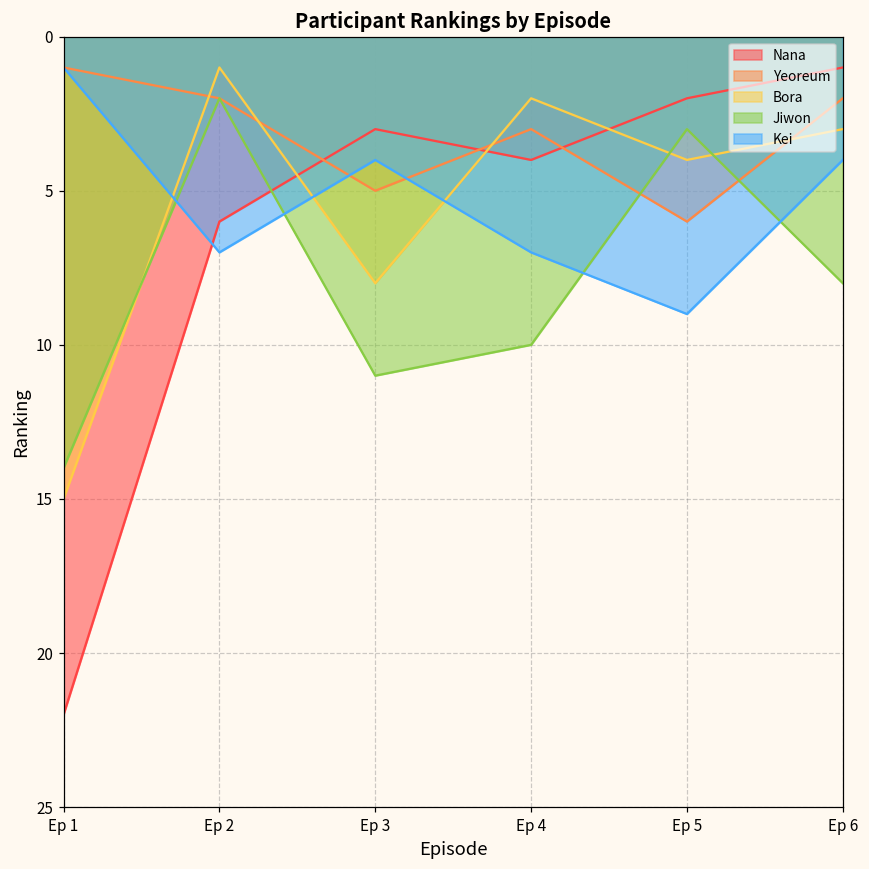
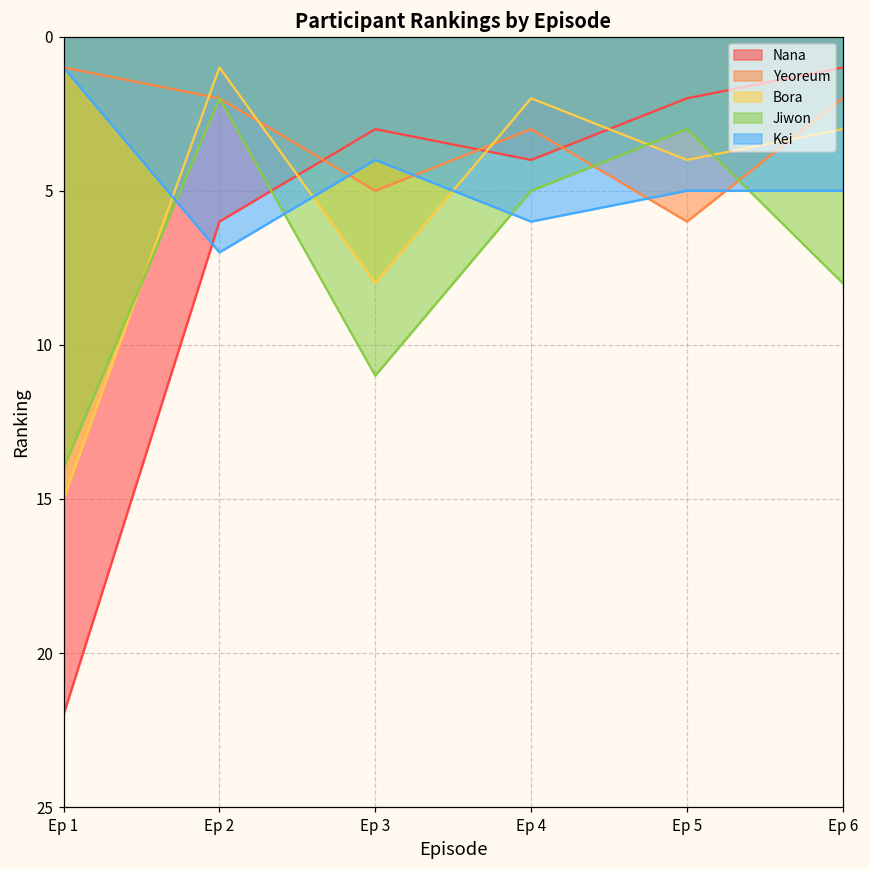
Jiwon, Ep 4: 10 -> 5
Kei, Ep 4: 7 -> 6
Kei, Ep 5: 9 -> 5
Kei, Ep 6: 4 -> 5
